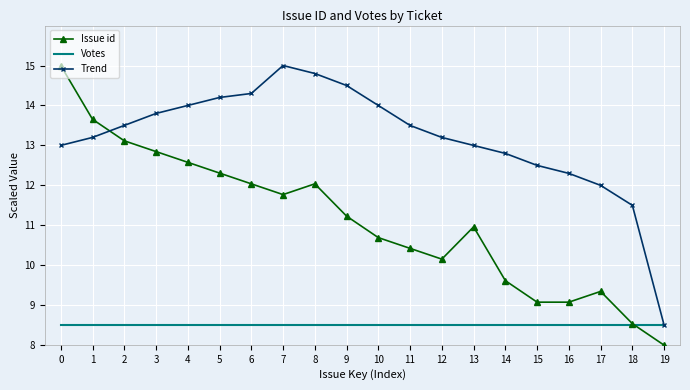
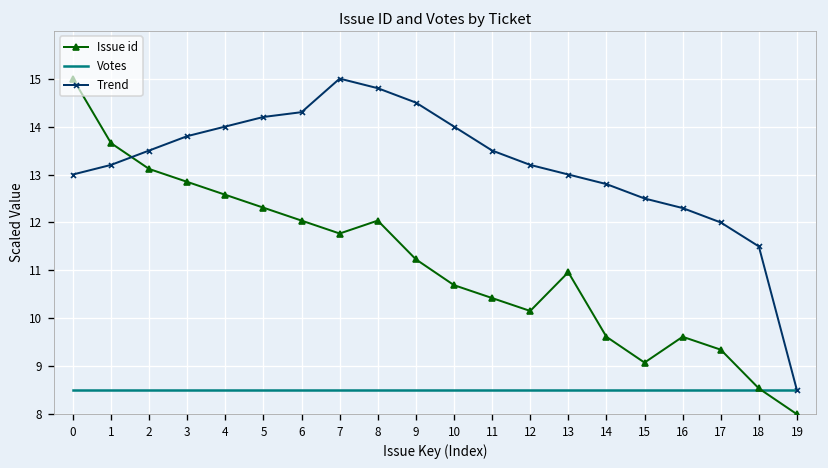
Issue id, 16: 9.1 -> 9.6
